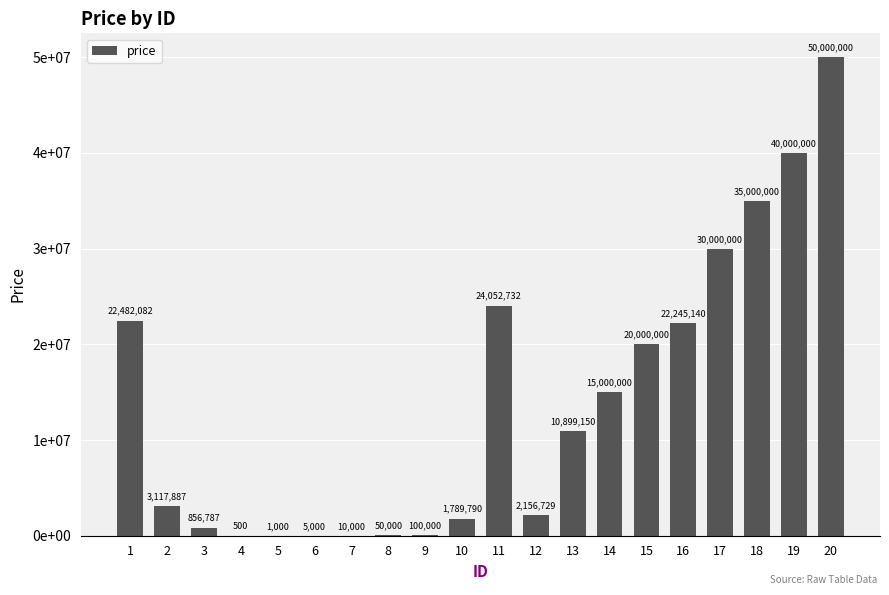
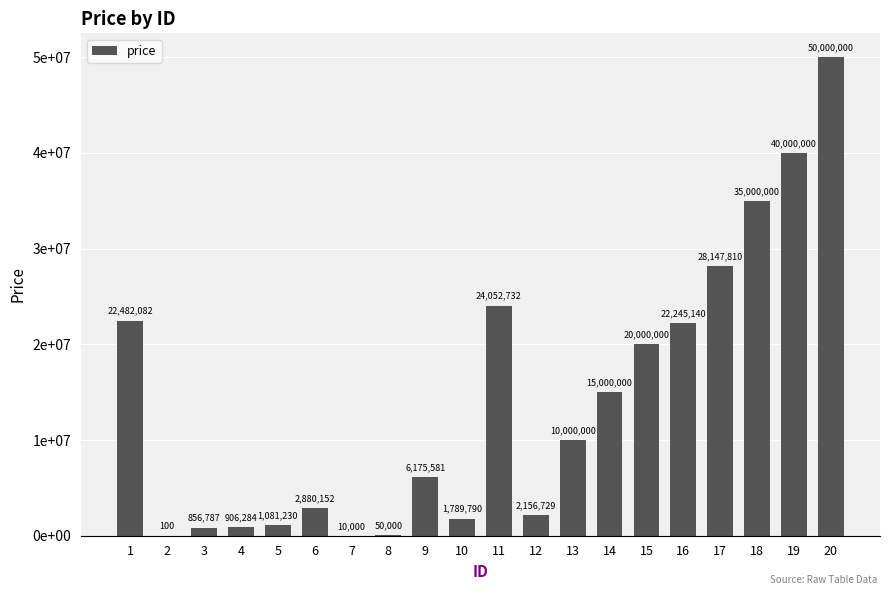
2: 3,117,887 -> 100
4: 500 -> 906,284
5: 1,000 -> 1,081,230
6: 5,000 -> 2,880,152
9: 100,000 -> 6,175,581
13: 10,899,150 -> 10,000,000
17: 30,000,000 -> 28,147,810
